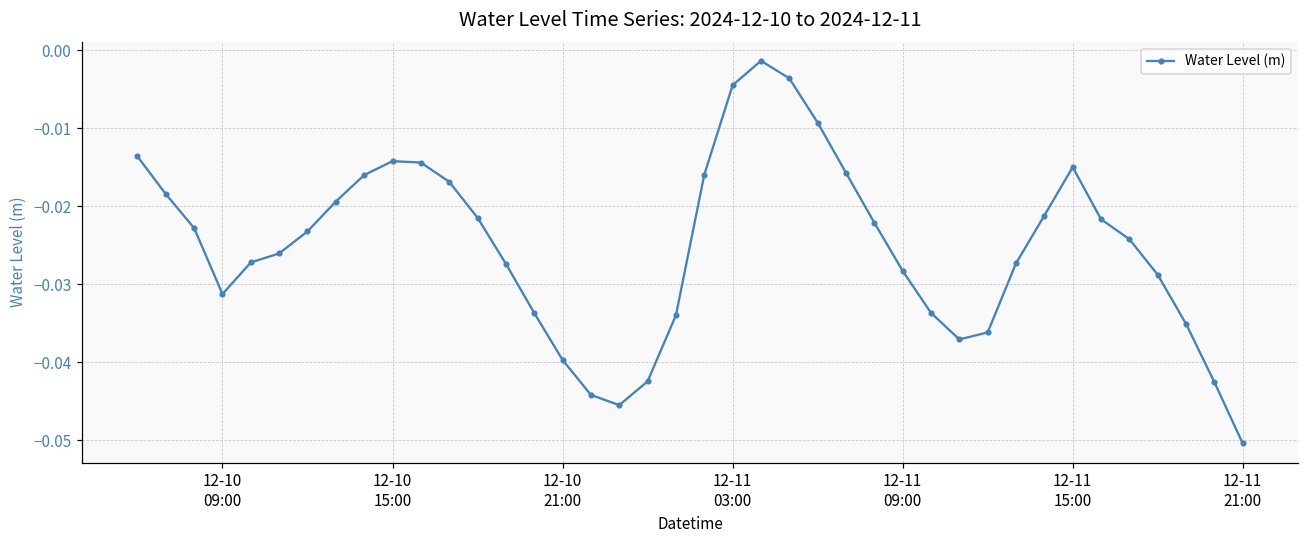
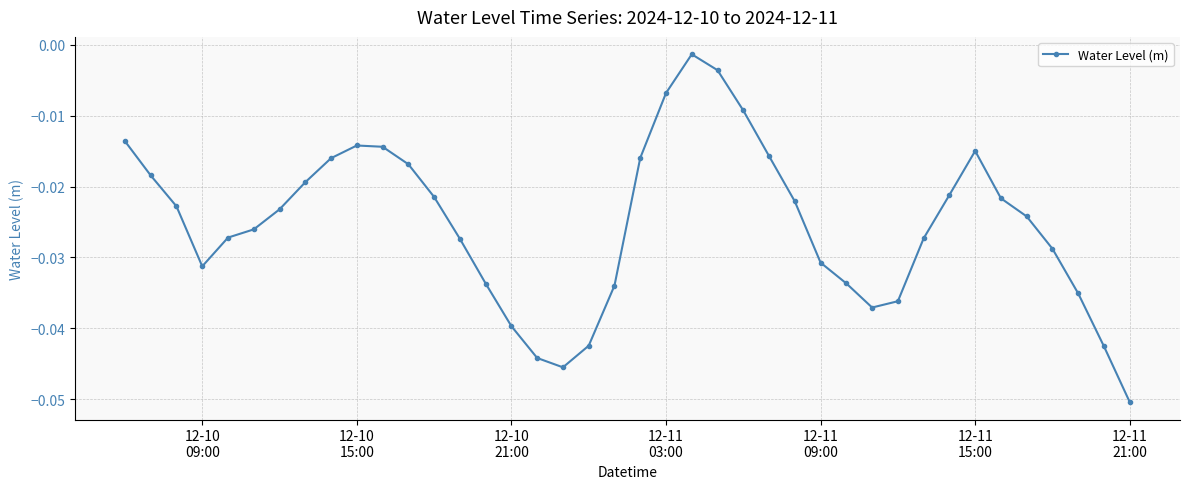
12-11 03:00: -0.004 -> -0.007
12-11 09:00: -0.028 -> -0.031
